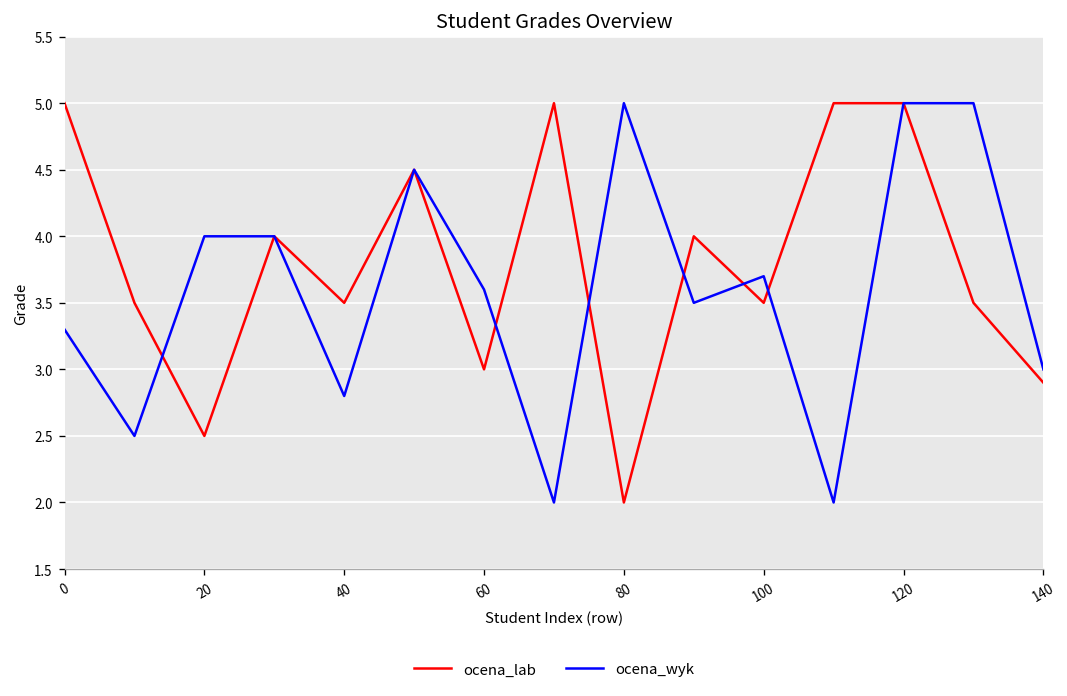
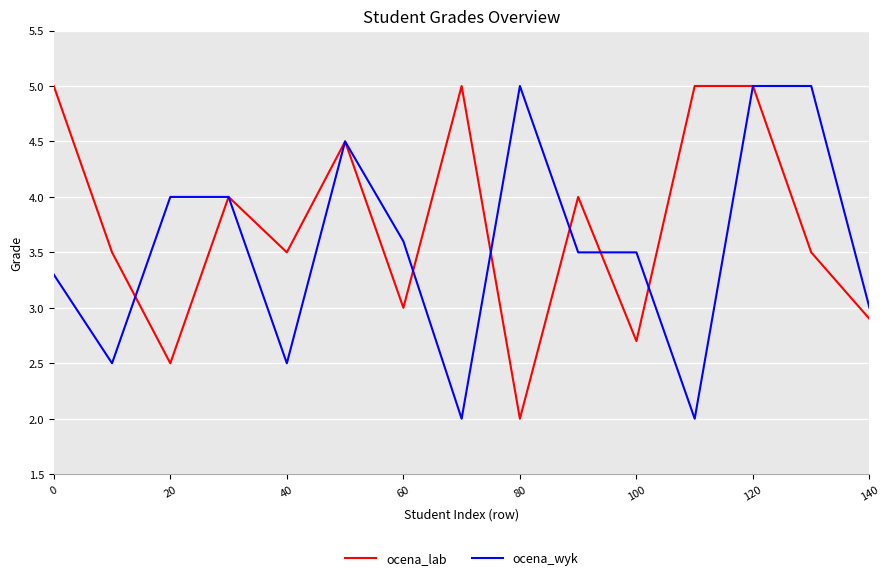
ocena_wyk, 40: 2.8 -> 2.5
ocena_lab, 100: 3.5 -> 2.7
ocena_wyk, 100: 3.7 -> 3.5
